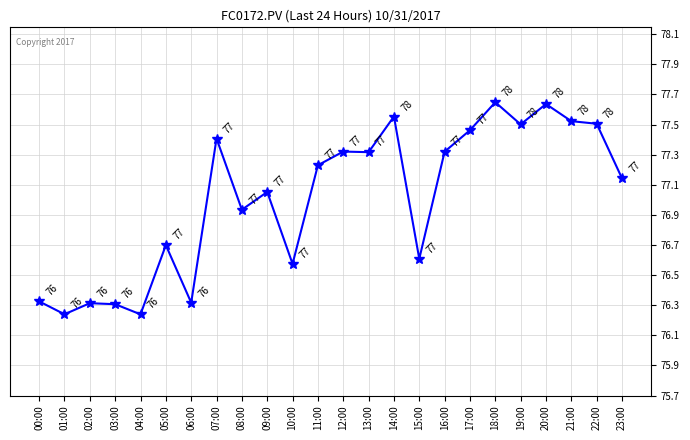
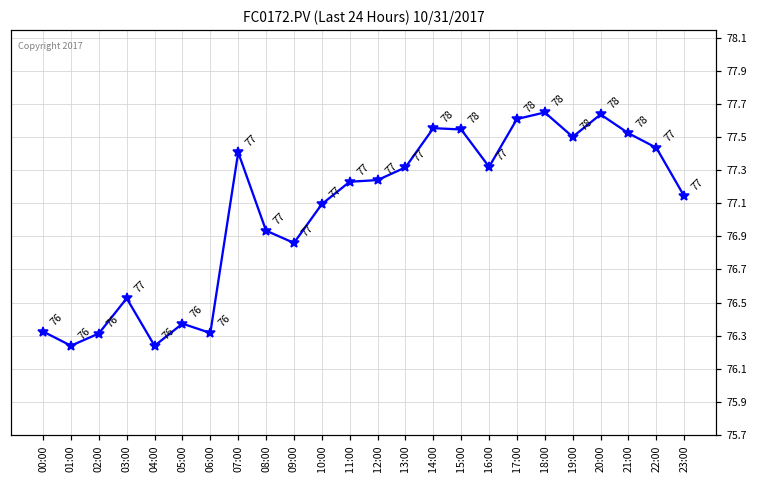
03:00: 76 -> 77
05:00: 77 -> 76
09:00: 77.05 -> 76.86
10:00: 76.57 -> 77.09
12:00: 77.32 -> 77.24
15:00: 77 -> 78
17:00: 77 -> 78
22:00: 78 -> 77
